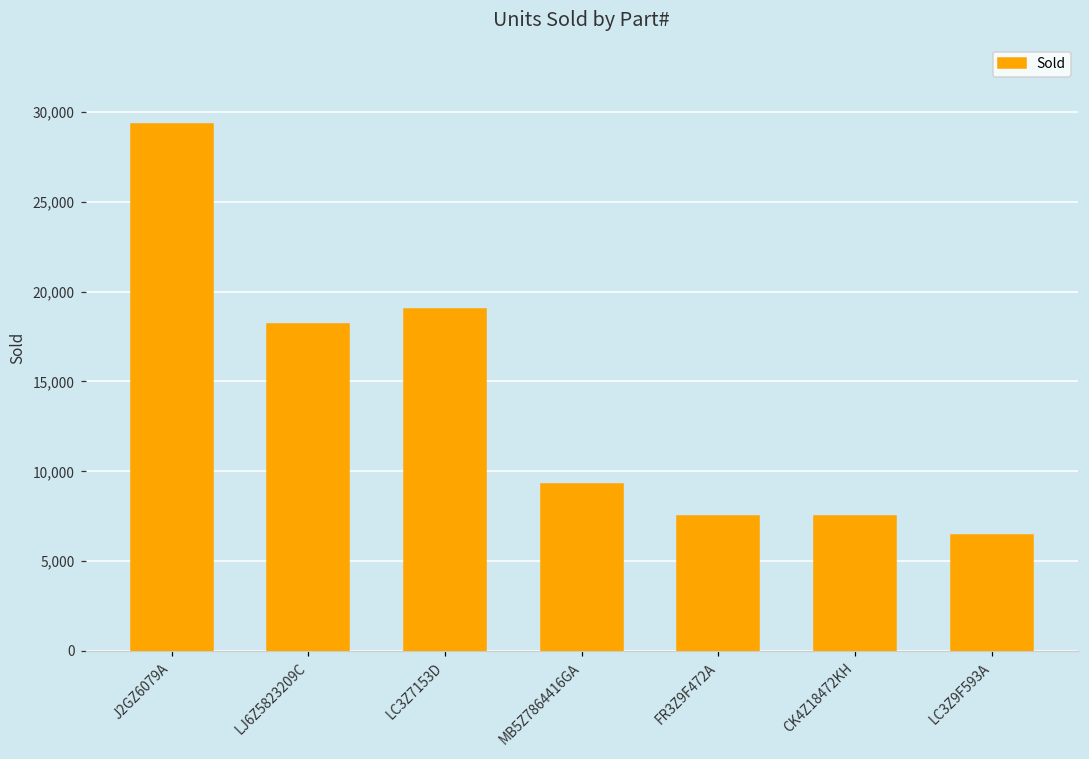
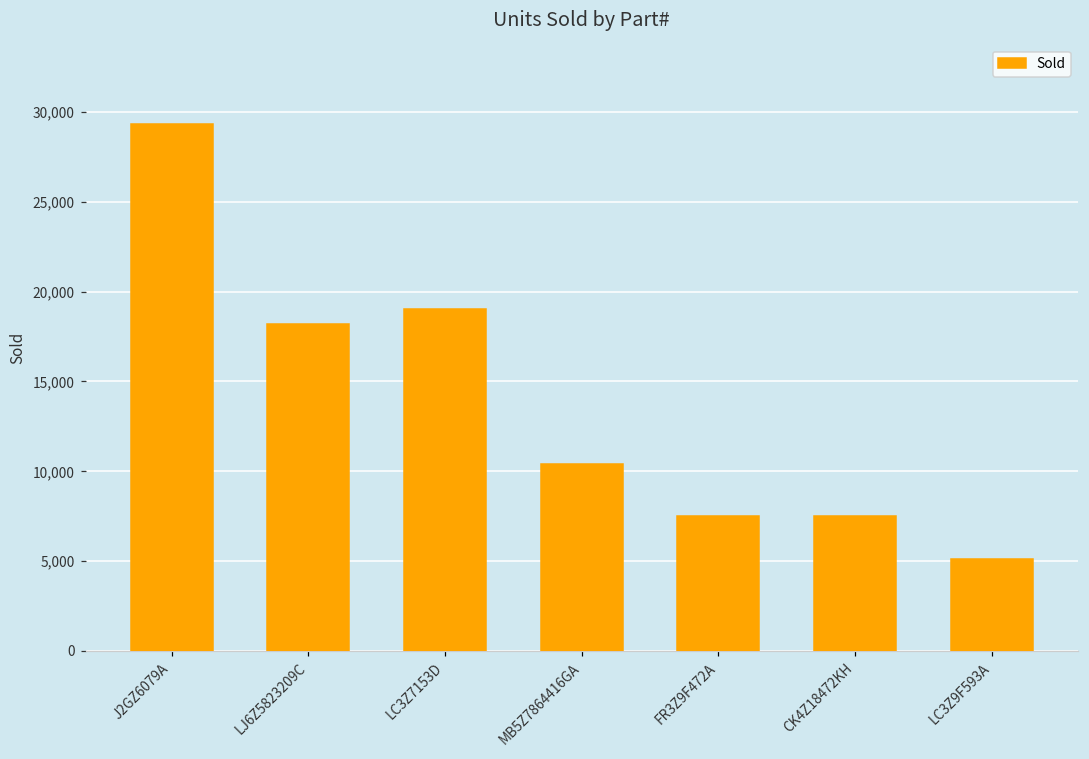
MB5Z7864416GA: 9,300 -> 10,400
LC3Z9F593A: 6,400 -> 5,100
